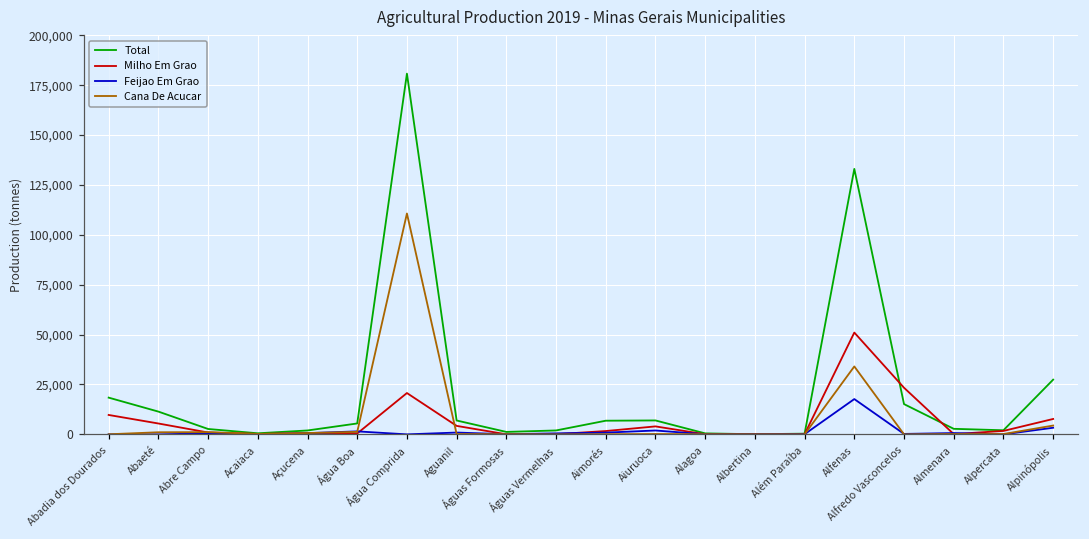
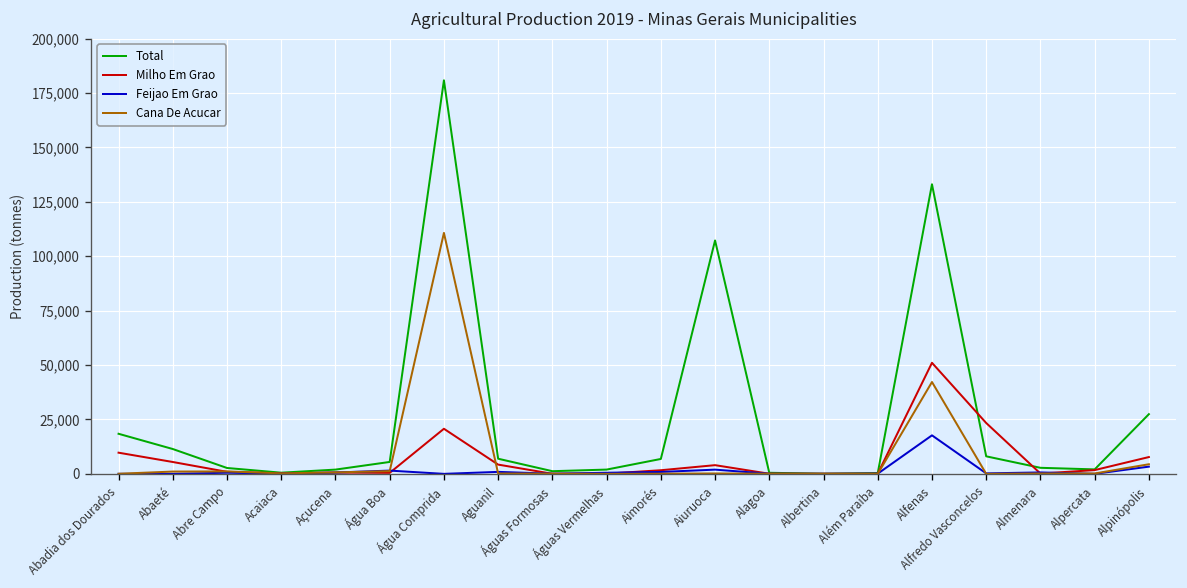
Total, Aiuruoca: 7,000 -> 107,000
Cana De Acucar, Alfenas: 34,000 -> 42,000
Total, Alfredo Vasconcelos: 15,000 -> 8,000
